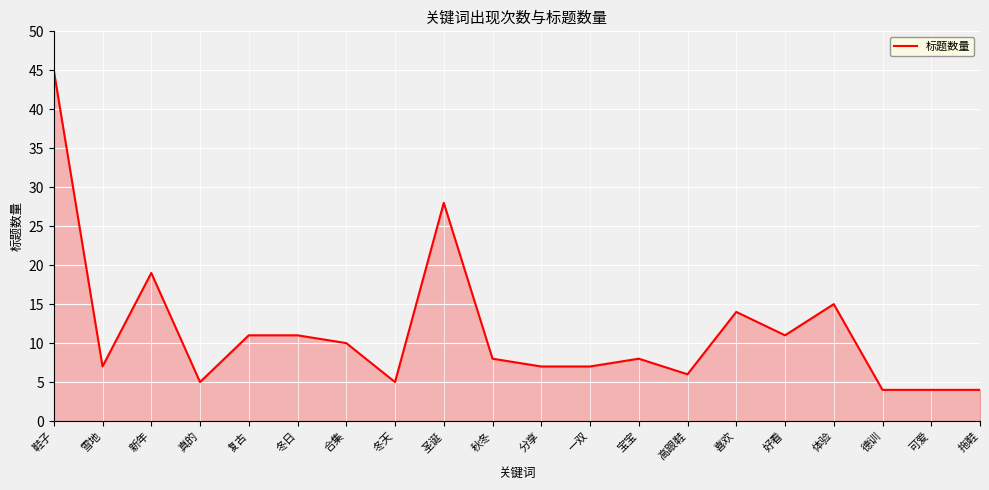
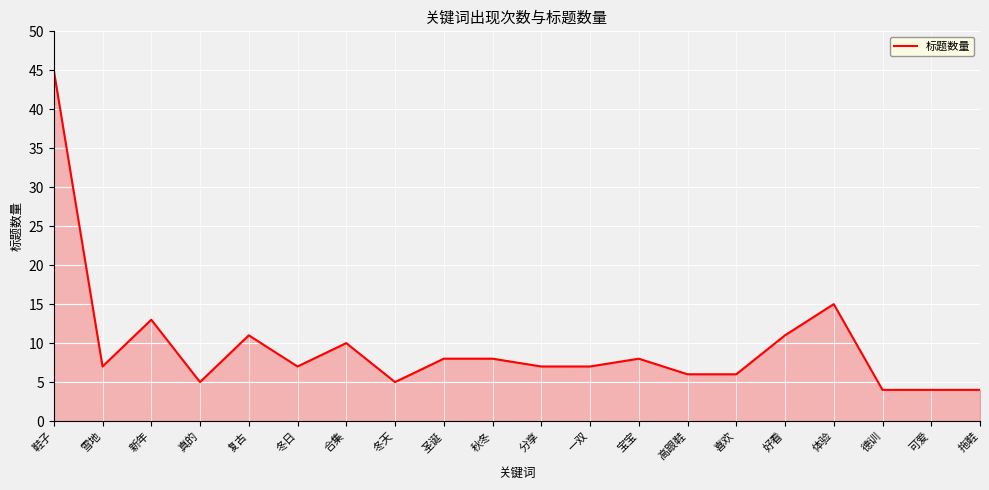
新年: 19 -> 13
冬日: 11 -> 7
圣诞: 28 -> 8
喜欢: 14 -> 6
